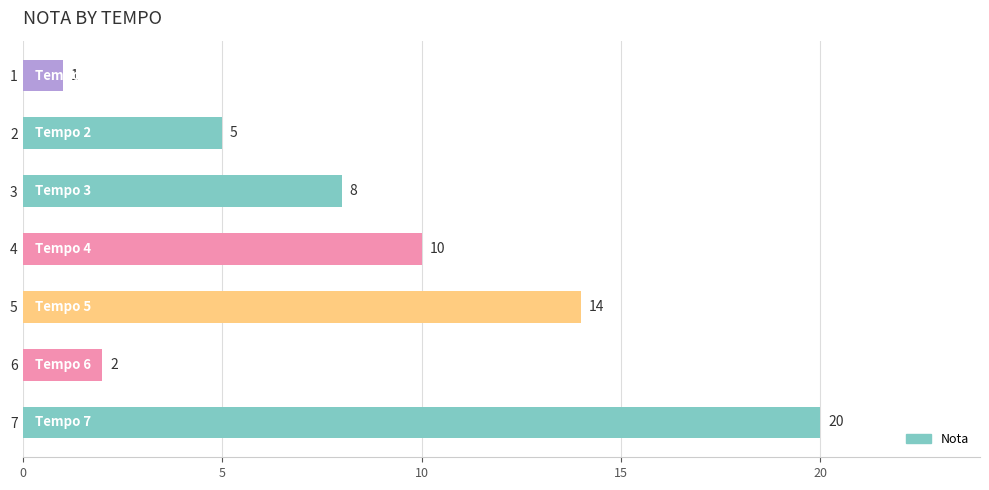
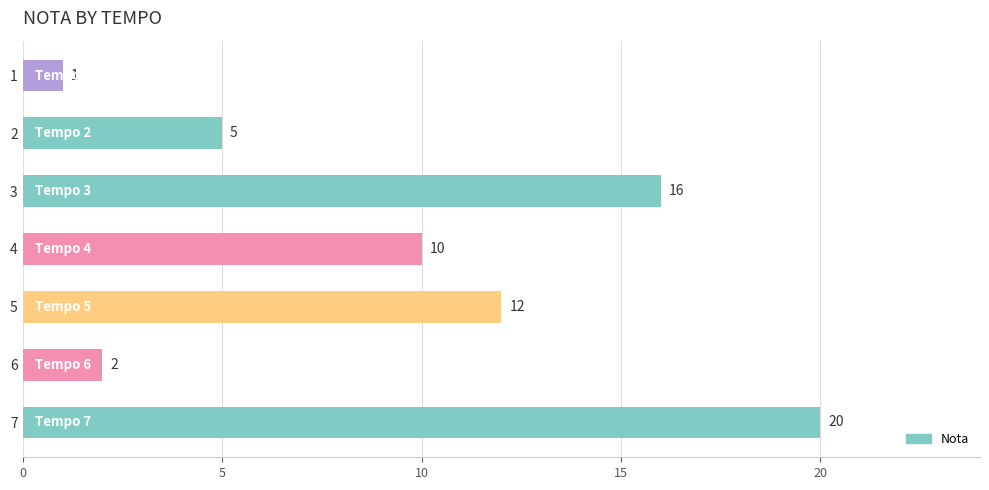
3: 8 -> 16
5: 14 -> 12
